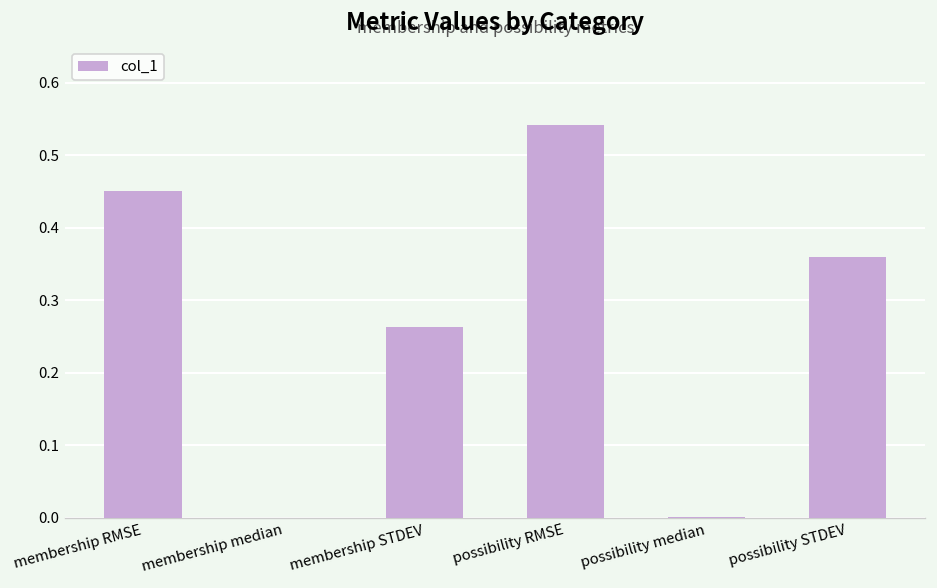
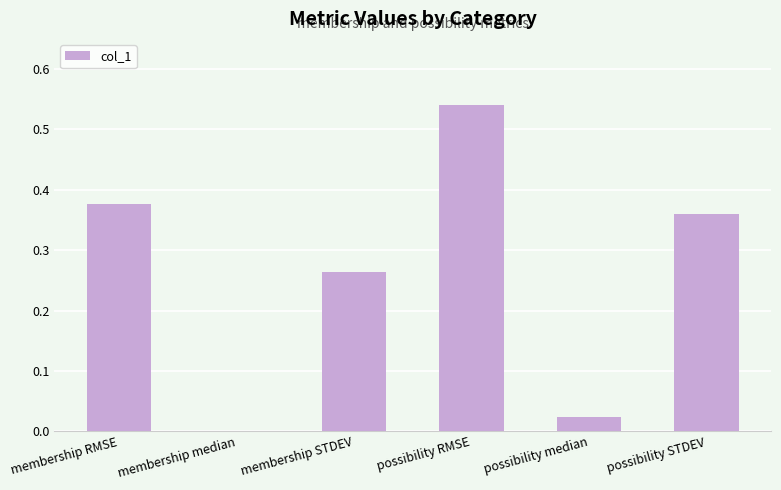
membership RMSE: 0.45 -> 0.38
possibility median: 0.00 -> 0.02
